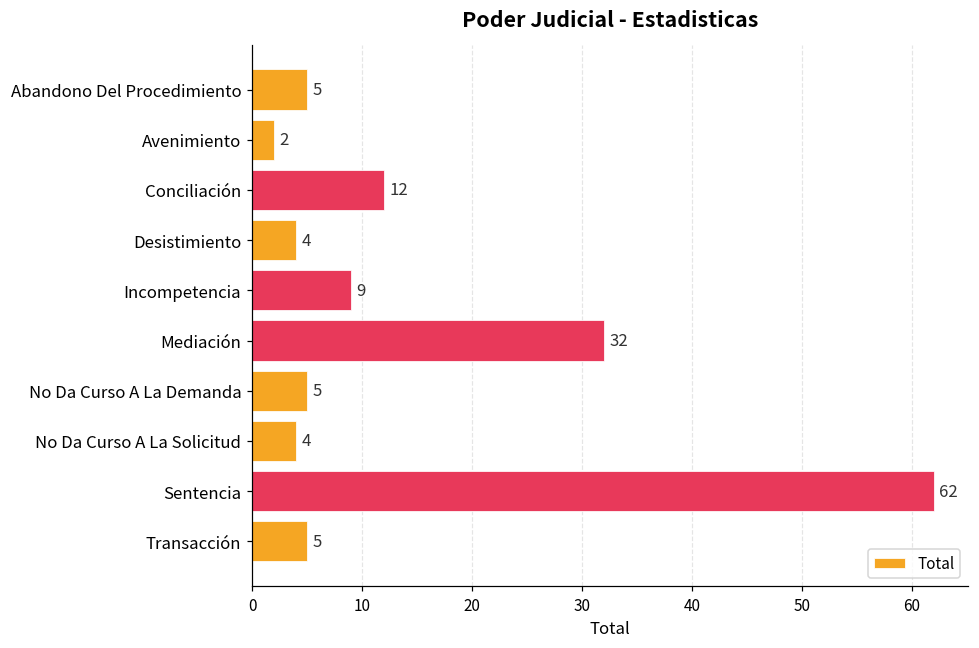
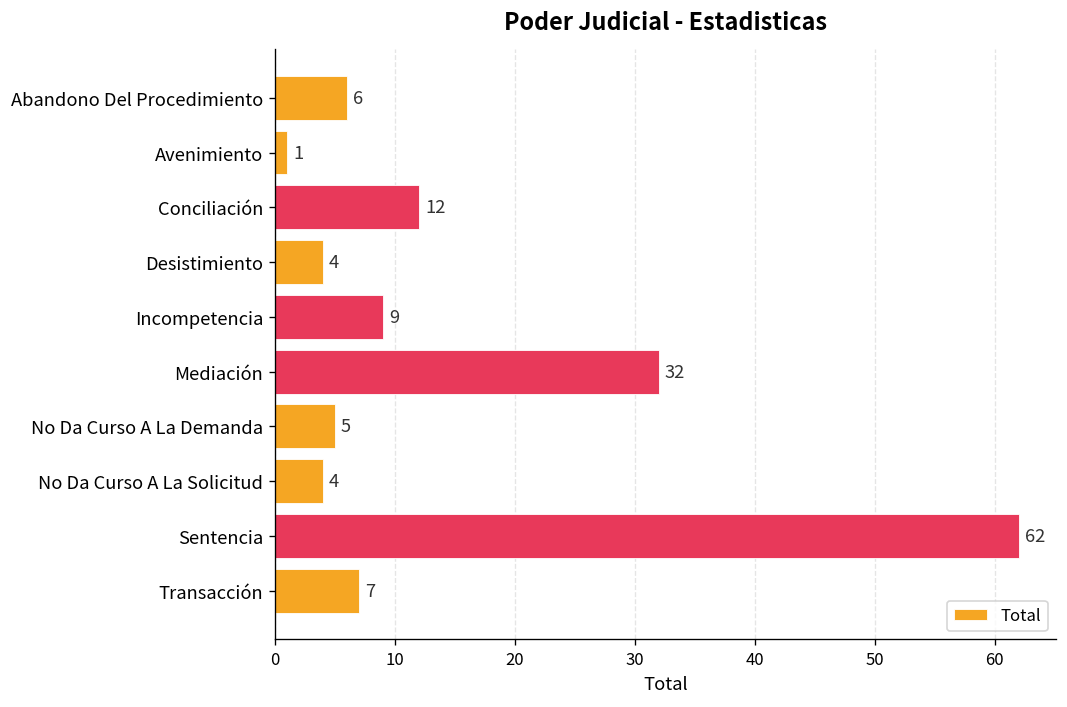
Abandono Del Procedimiento: 5 -> 6
Avenimiento: 2 -> 1
Transacción: 5 -> 7
